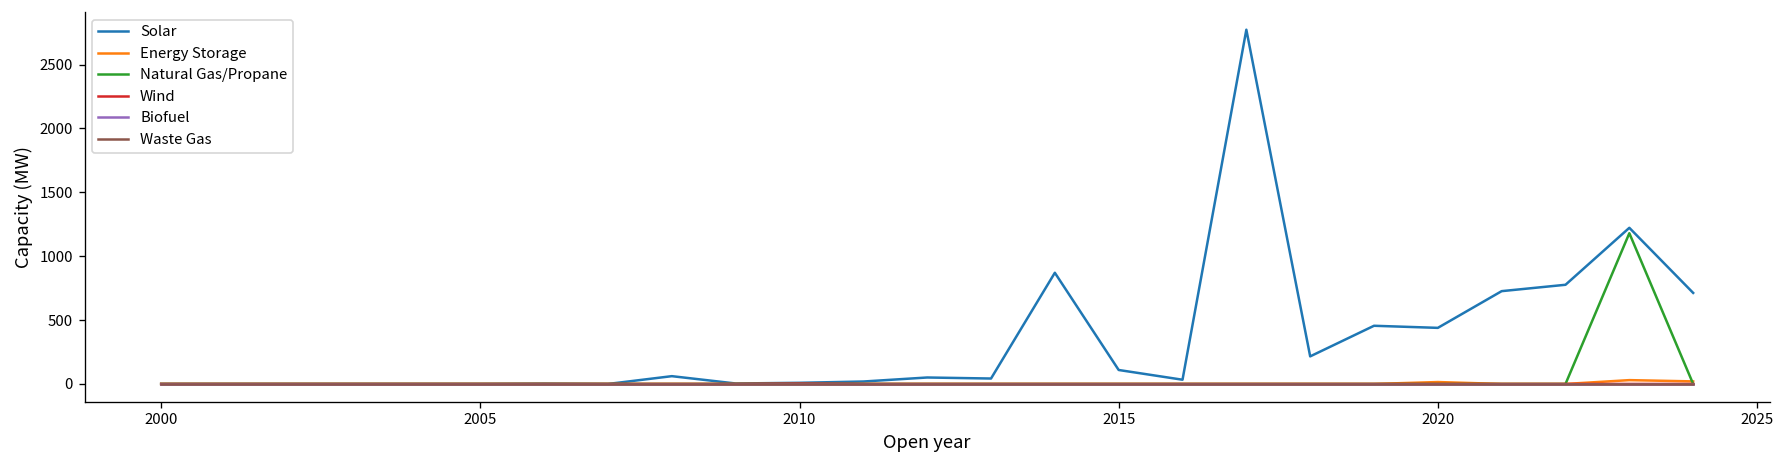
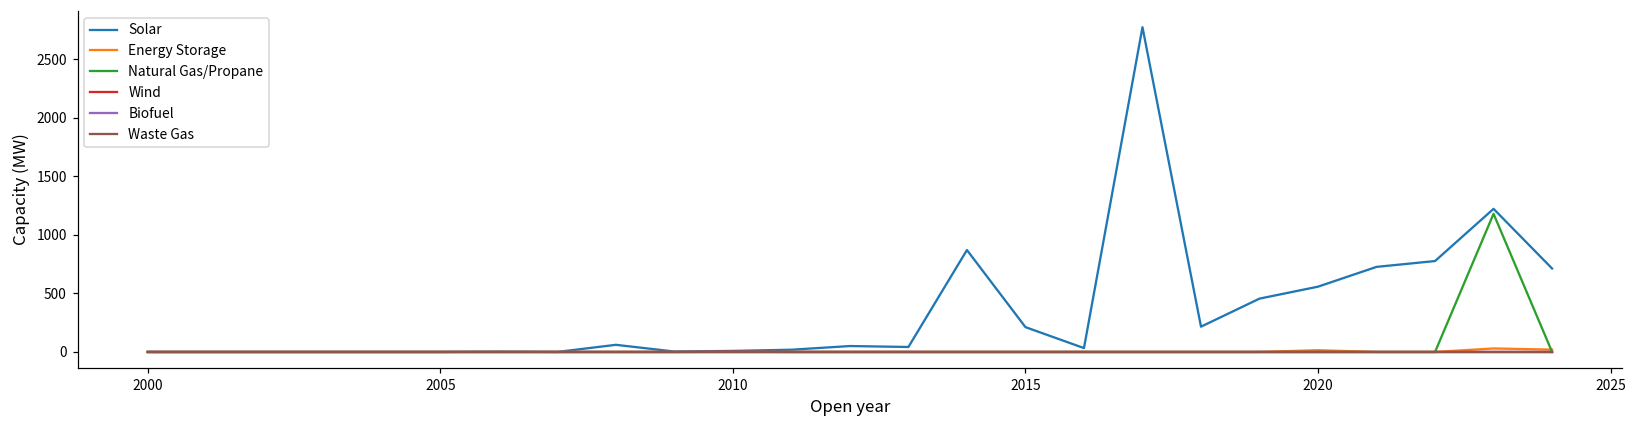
Solar, 2015: 110 -> 210
Solar, 2020: 440 -> 560
